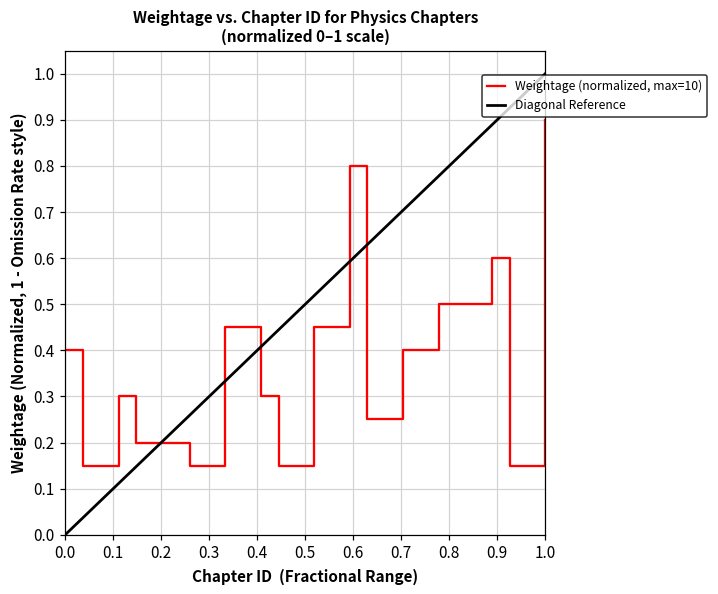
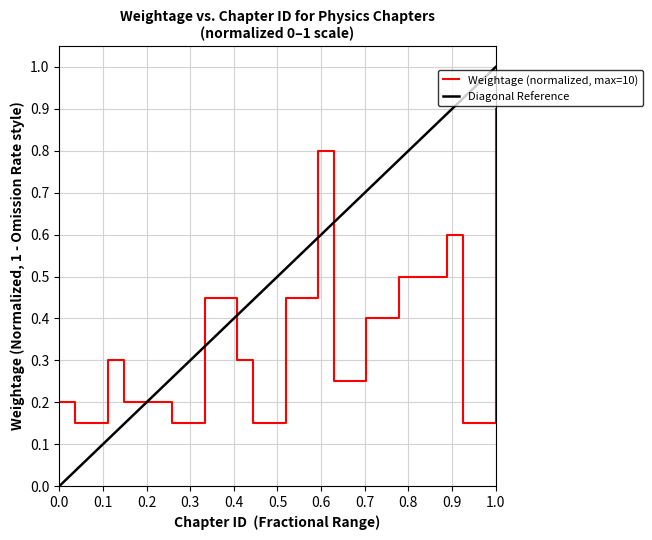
Weightage (normalized, max=10), 0.0: 0.40 -> 0.20
